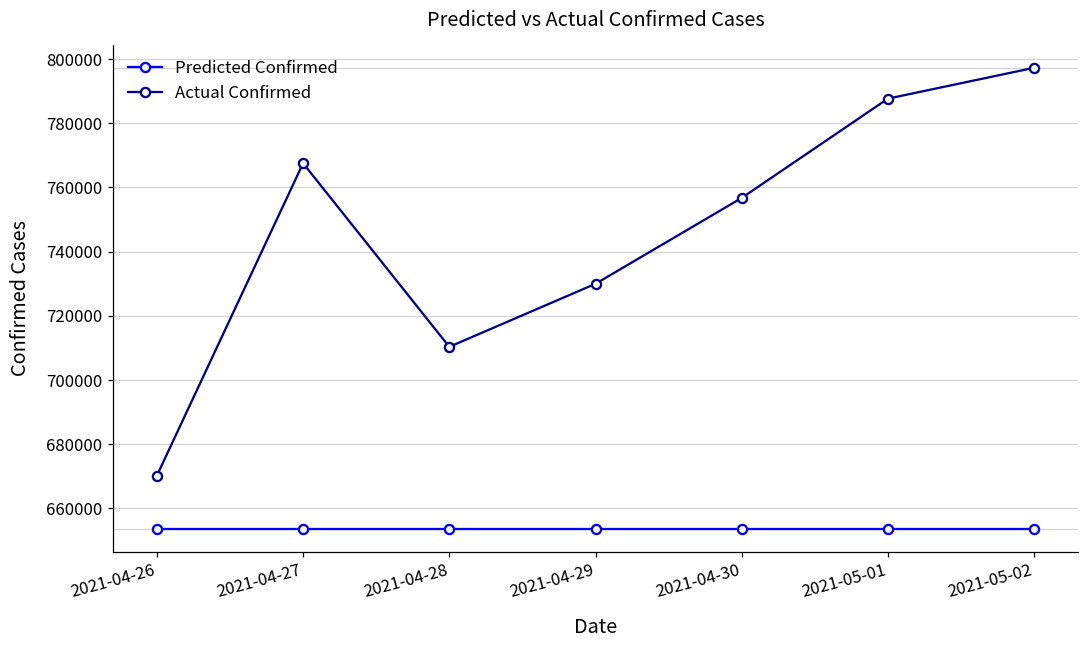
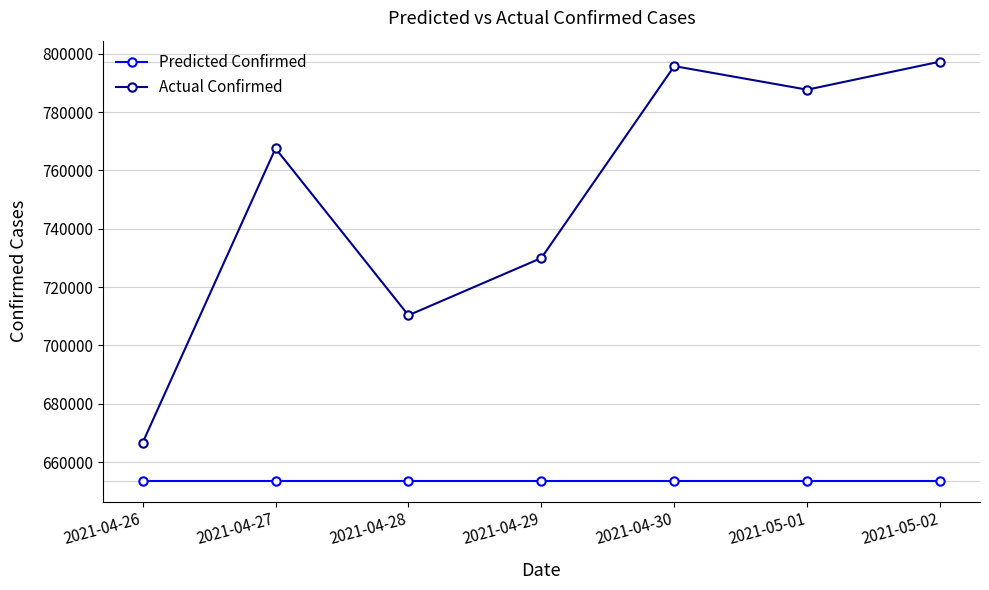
Actual Confirmed, 2021-04-26: 670000 -> 667000
Actual Confirmed, 2021-04-30: 757000 -> 796000
